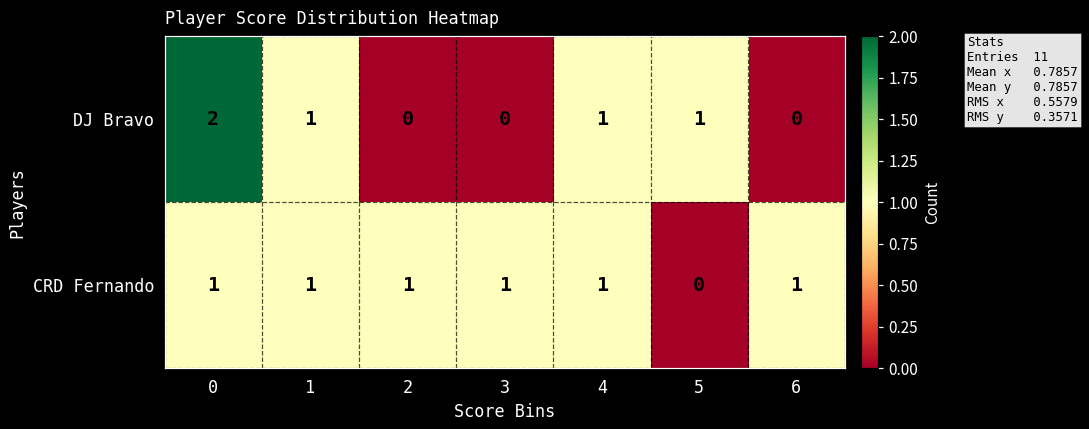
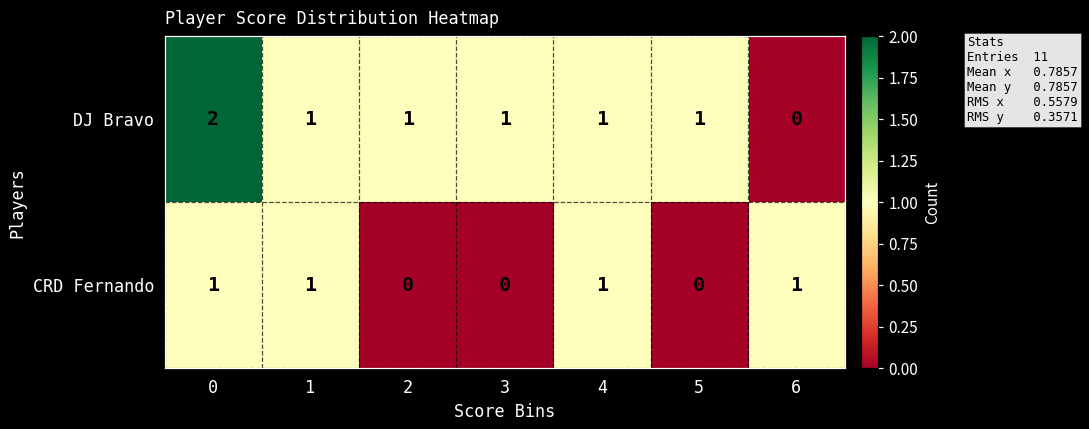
DJ Bravo, 2: 0 -> 1
DJ Bravo, 3: 0 -> 1
CRD Fernando, 2: 1 -> 0
CRD Fernando, 3: 1 -> 0
